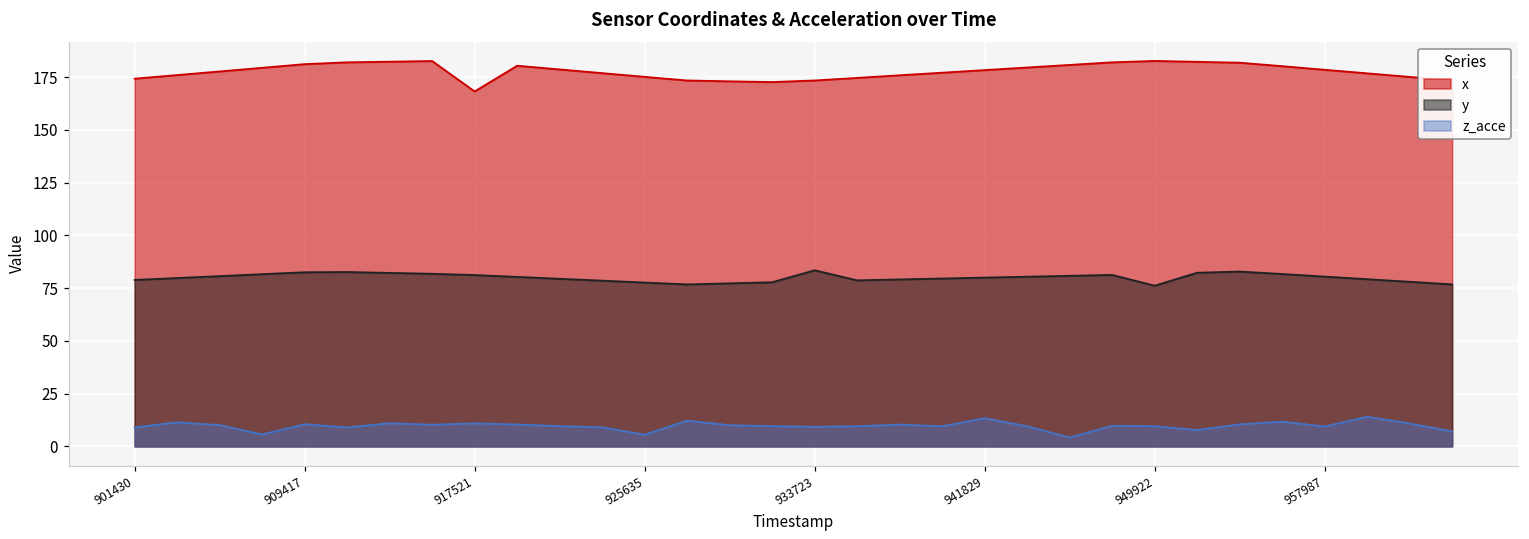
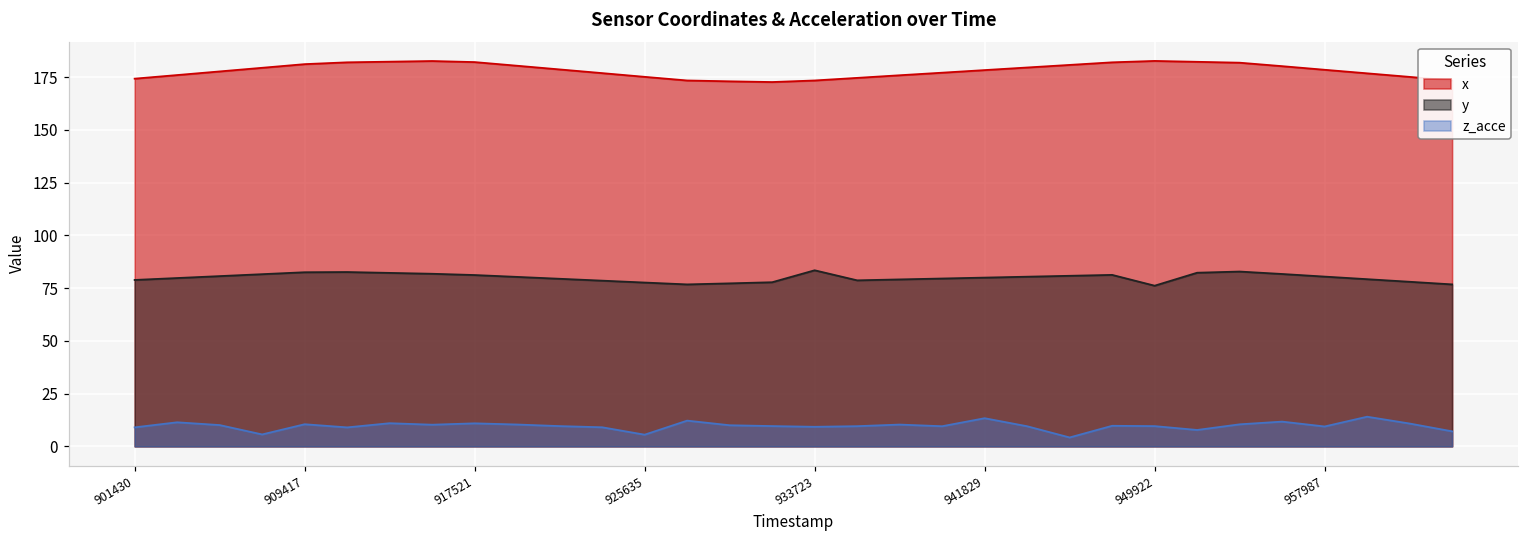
x, 917521: 168 -> 182
